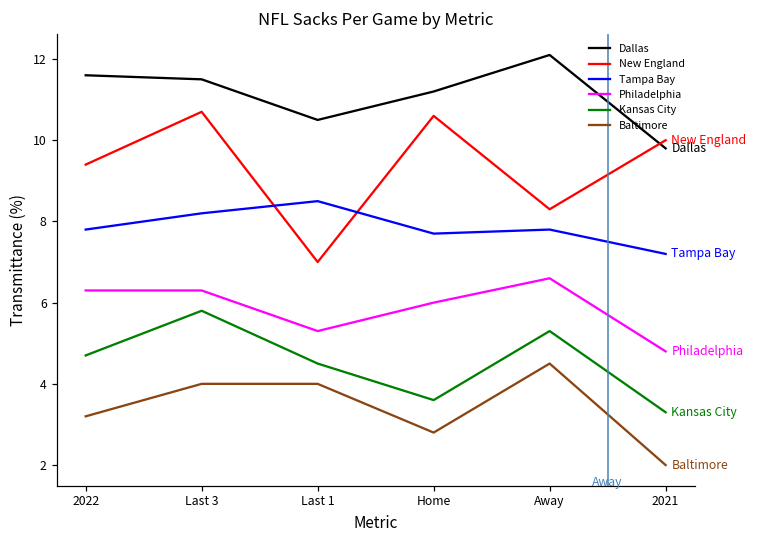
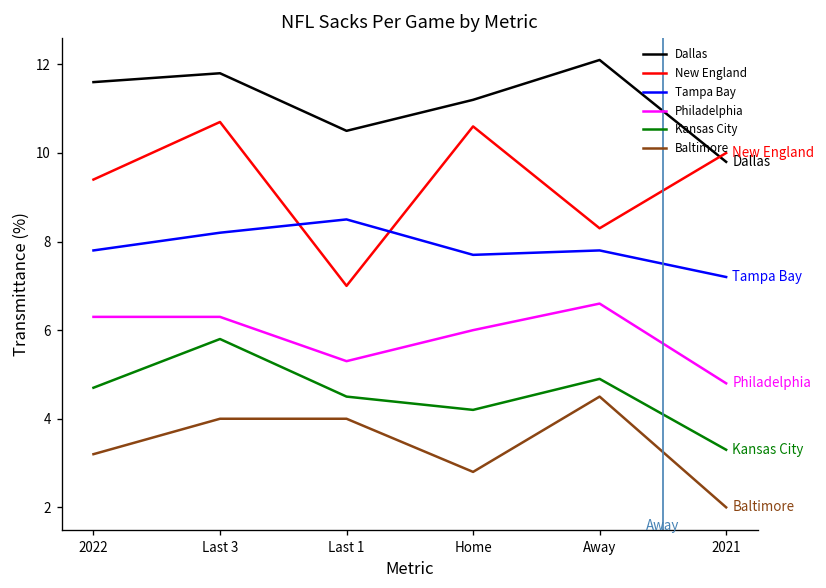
Dallas, Last 3: 11.5 -> 11.8
Kansas City, Home: 3.6 -> 4.2
Kansas City, Away: 5.3 -> 4.9
